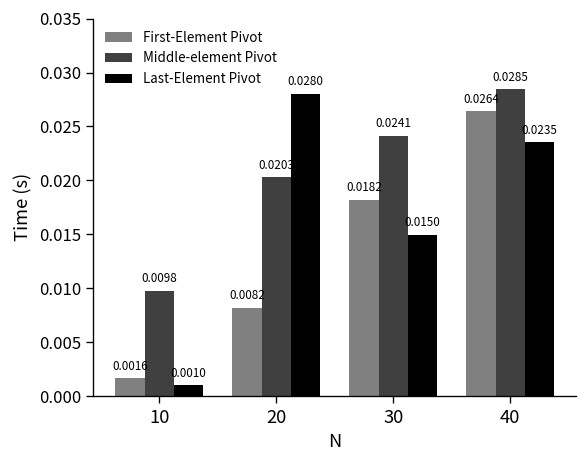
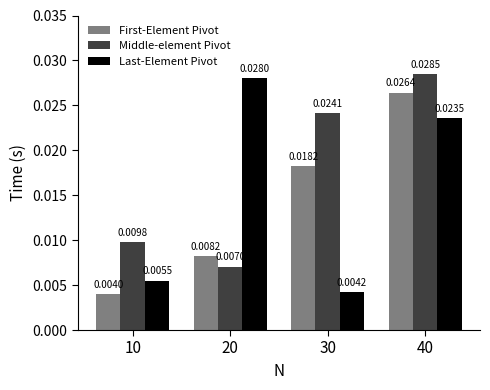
First-Element Pivot, 10: 0.0016 -> 0.0040
Last-Element Pivot, 10: 0.0010 -> 0.0055
Middle-element Pivot, 20: 0.0203 -> 0.0070
Last-Element Pivot, 30: 0.0150 -> 0.0042
